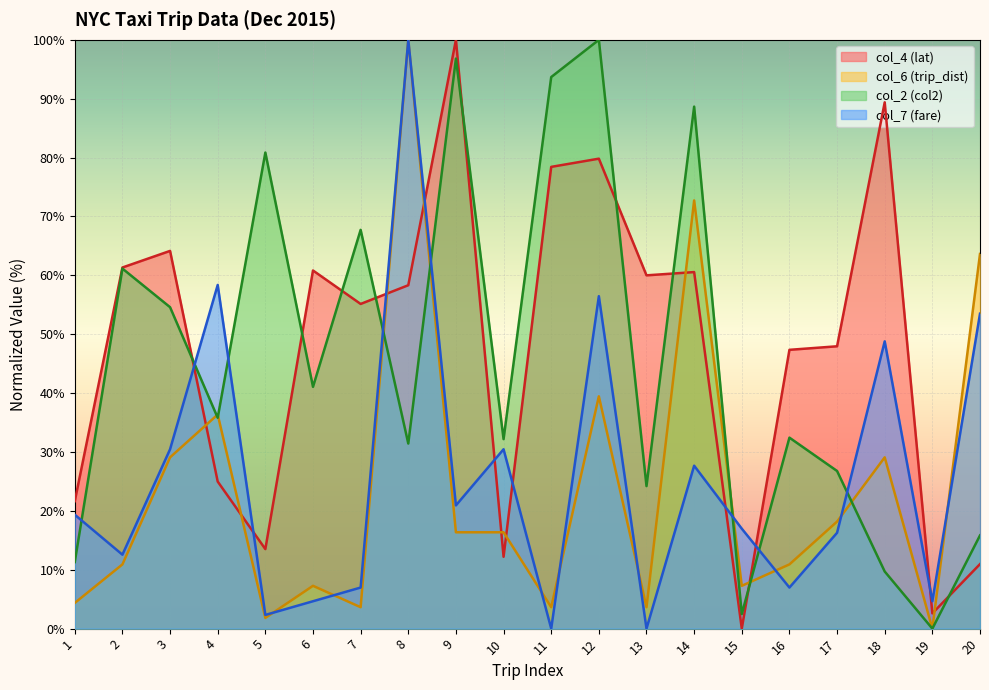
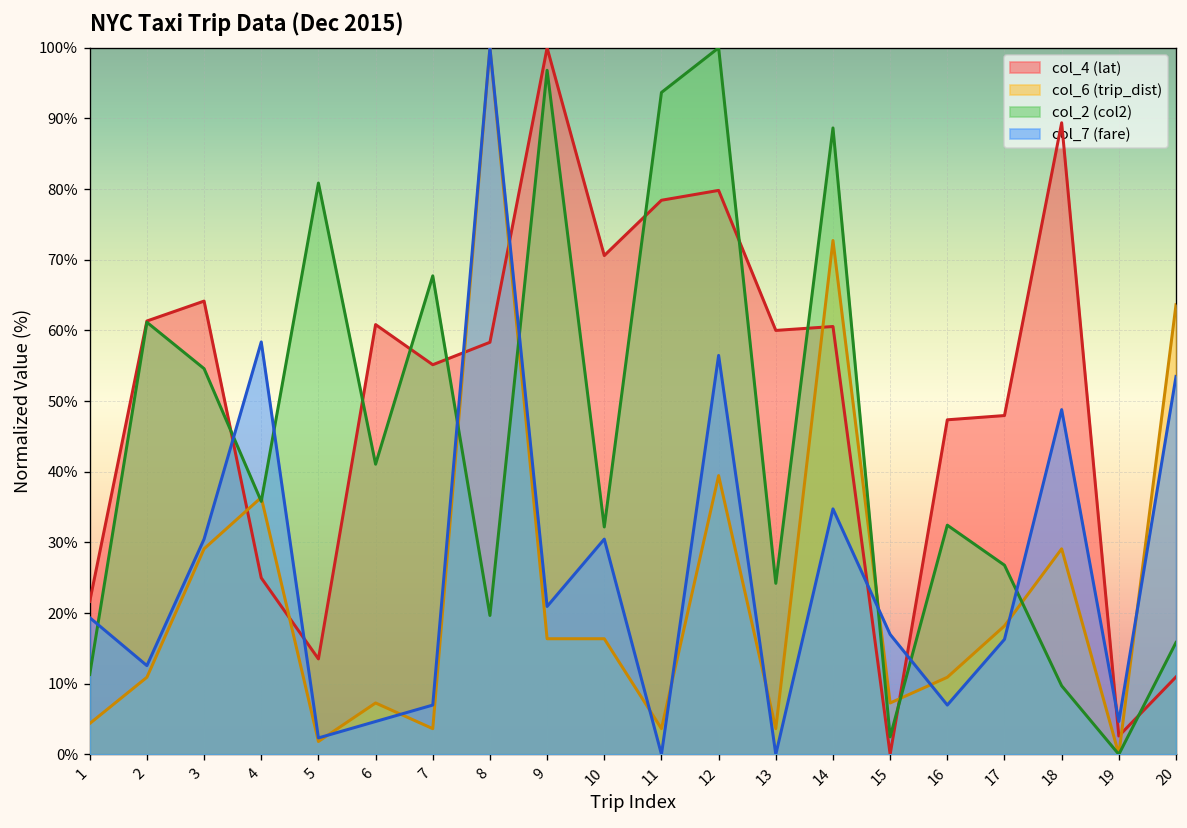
col_2 (col2), 8: 31% -> 20%
col_4 (lat), 10: 12% -> 71%
col_7 (fare), 14: 28% -> 35%
